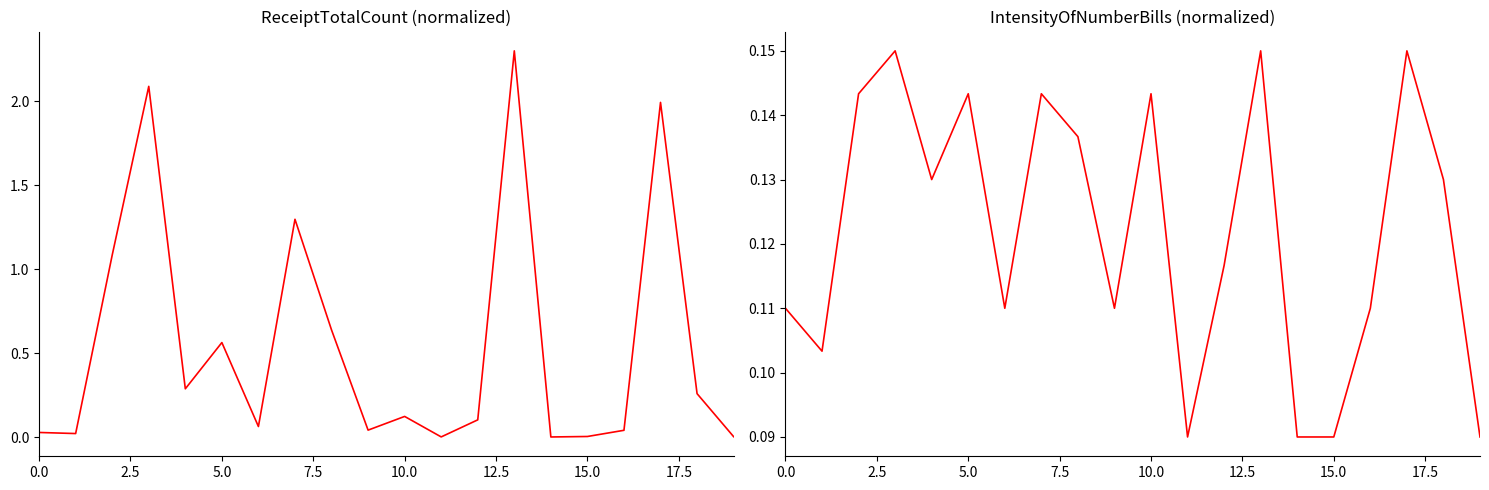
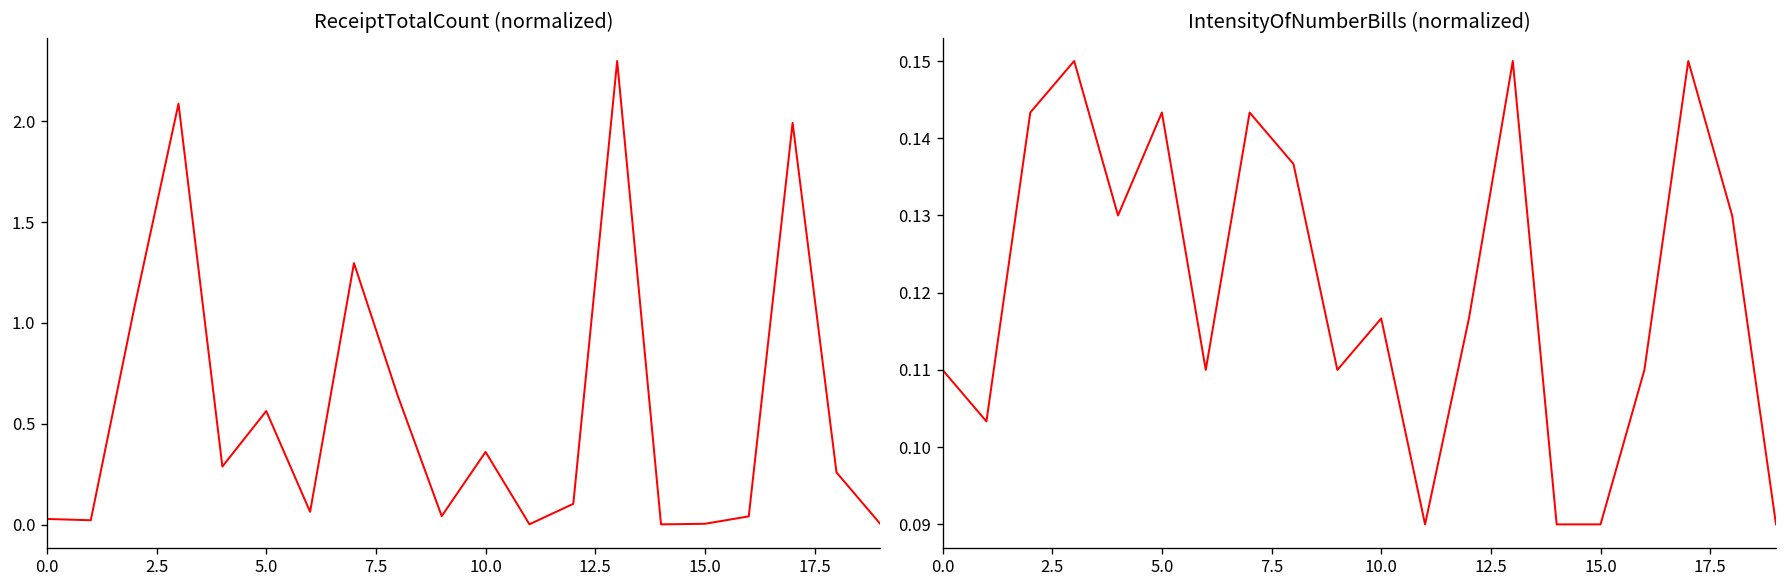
ReceiptTotalCount (normalized), 10.0: 0.12 -> 0.36
IntensityOfNumberBills (normalized), 10.0: 0.143 -> 0.117
